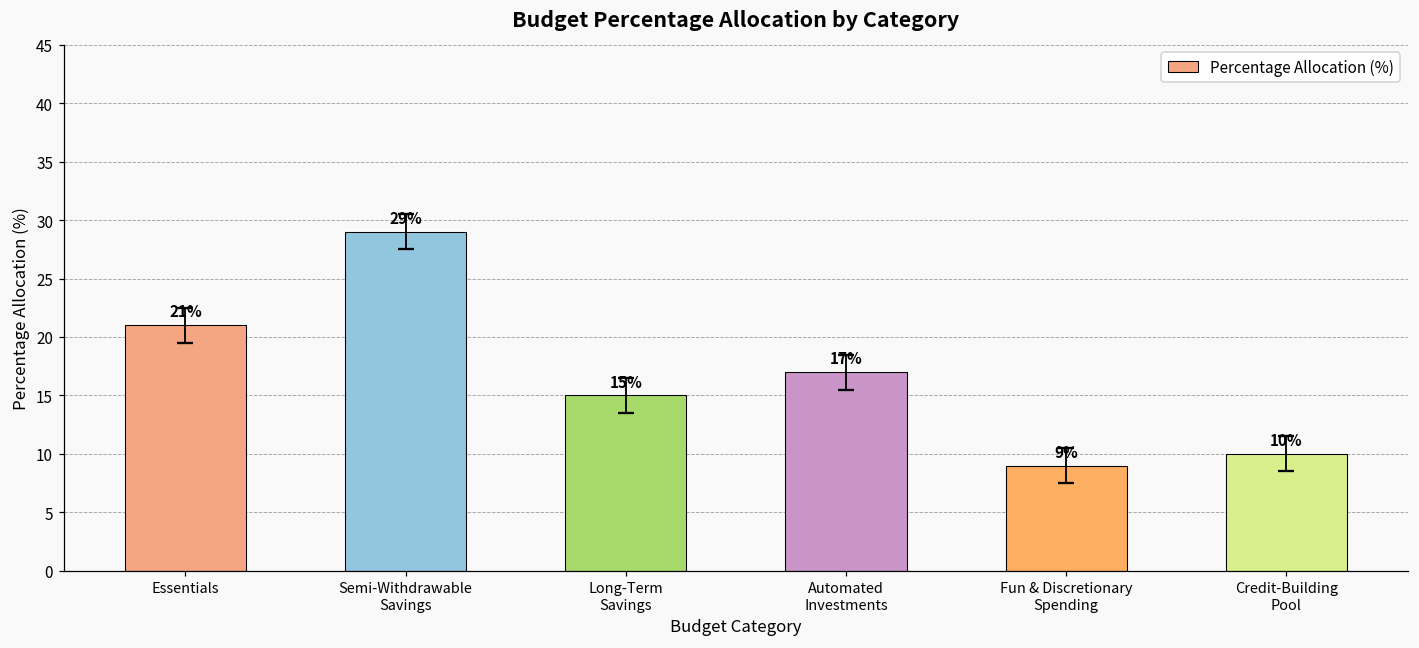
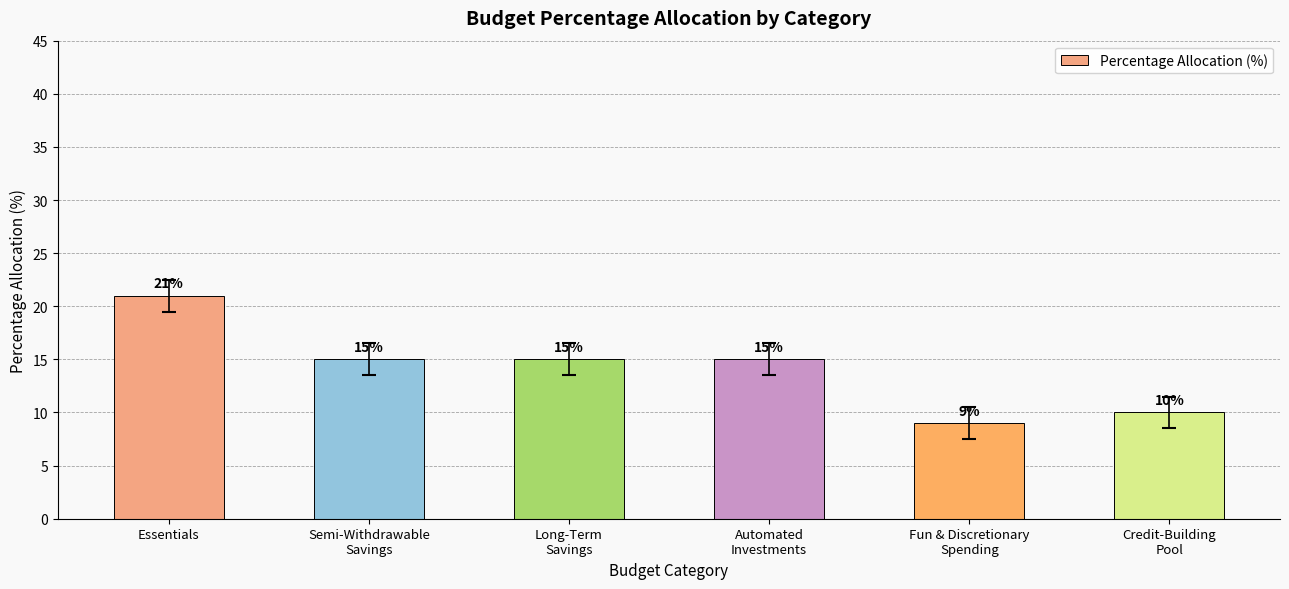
Percentage Allocation (%), Semi-Withdrawable Savings: 29% -> 15%
Percentage Allocation (%), Automated Investments: 17% -> 15%
